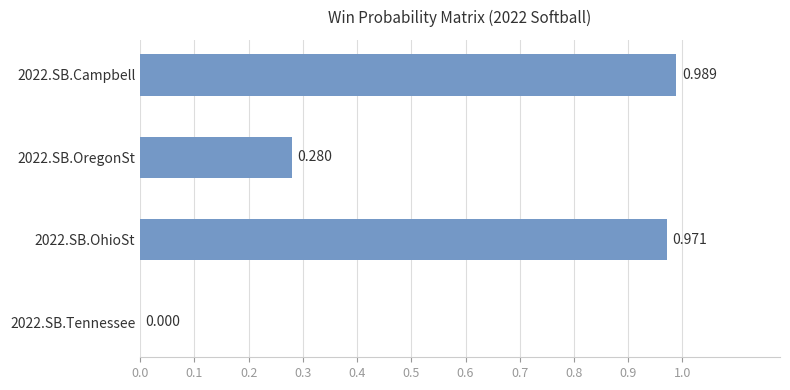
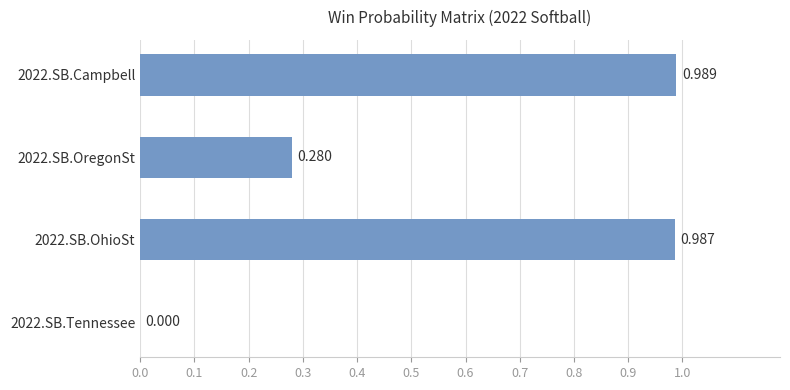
2022.SB.OhioSt: 0.971 -> 0.987
